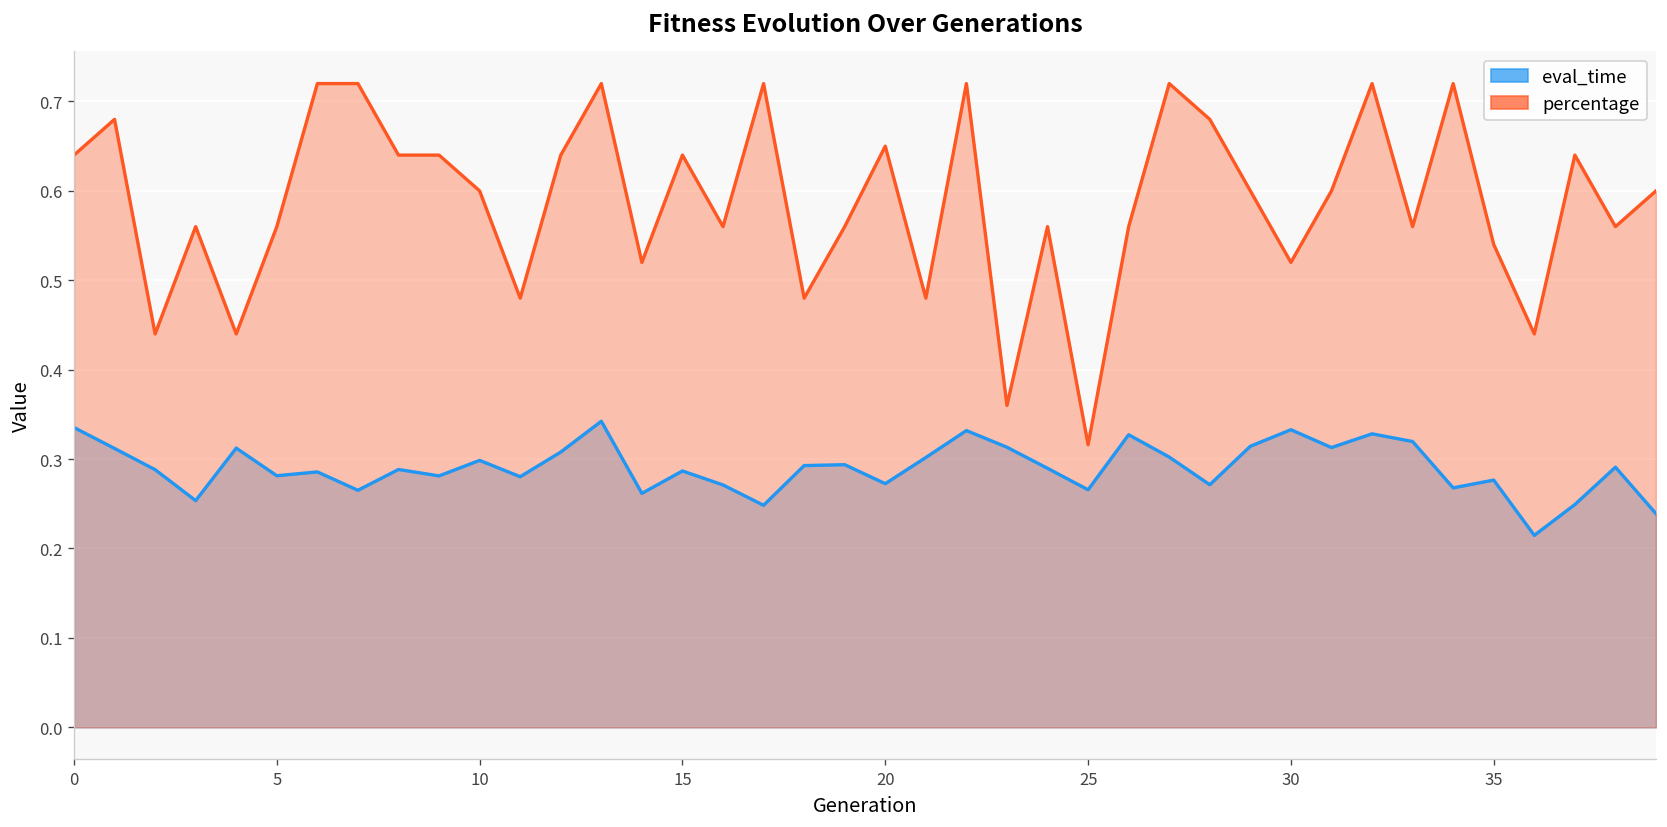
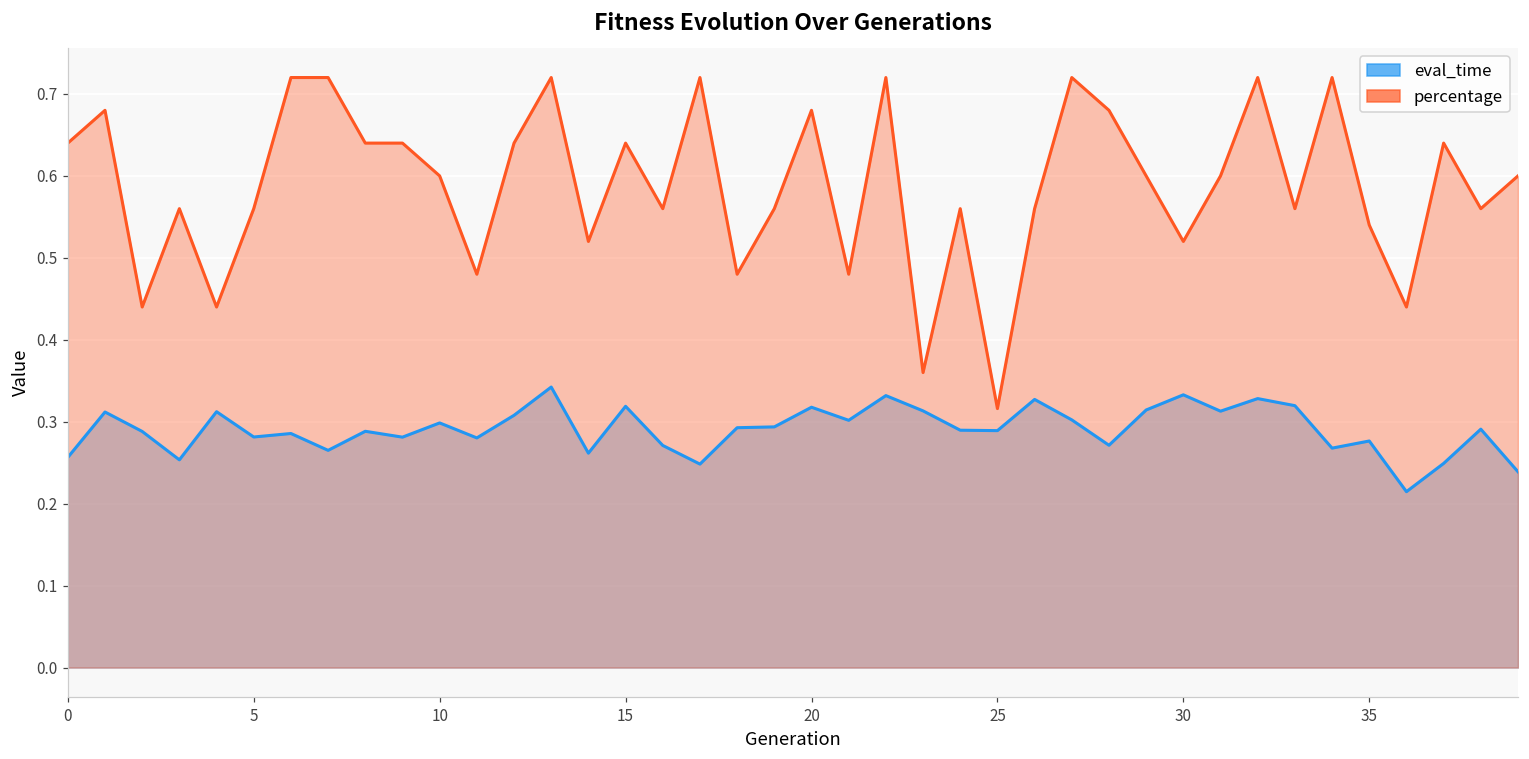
eval_time, 0: 0.34 -> 0.26
eval_time, 15: 0.29 -> 0.32
eval_time, 20: 0.27 -> 0.32
percentage, 20: 0.65 -> 0.68
eval_time, 25: 0.27 -> 0.29
